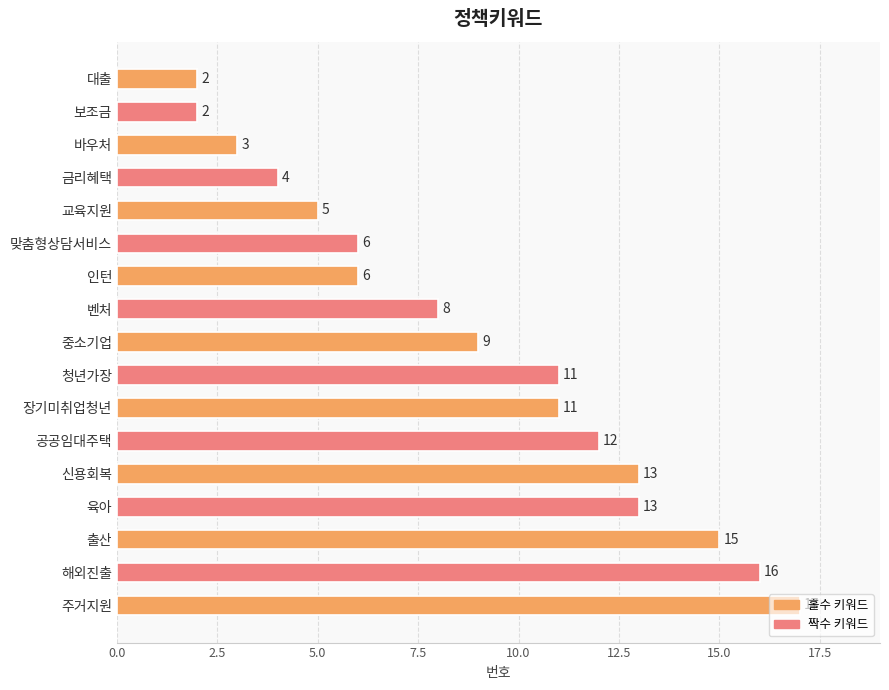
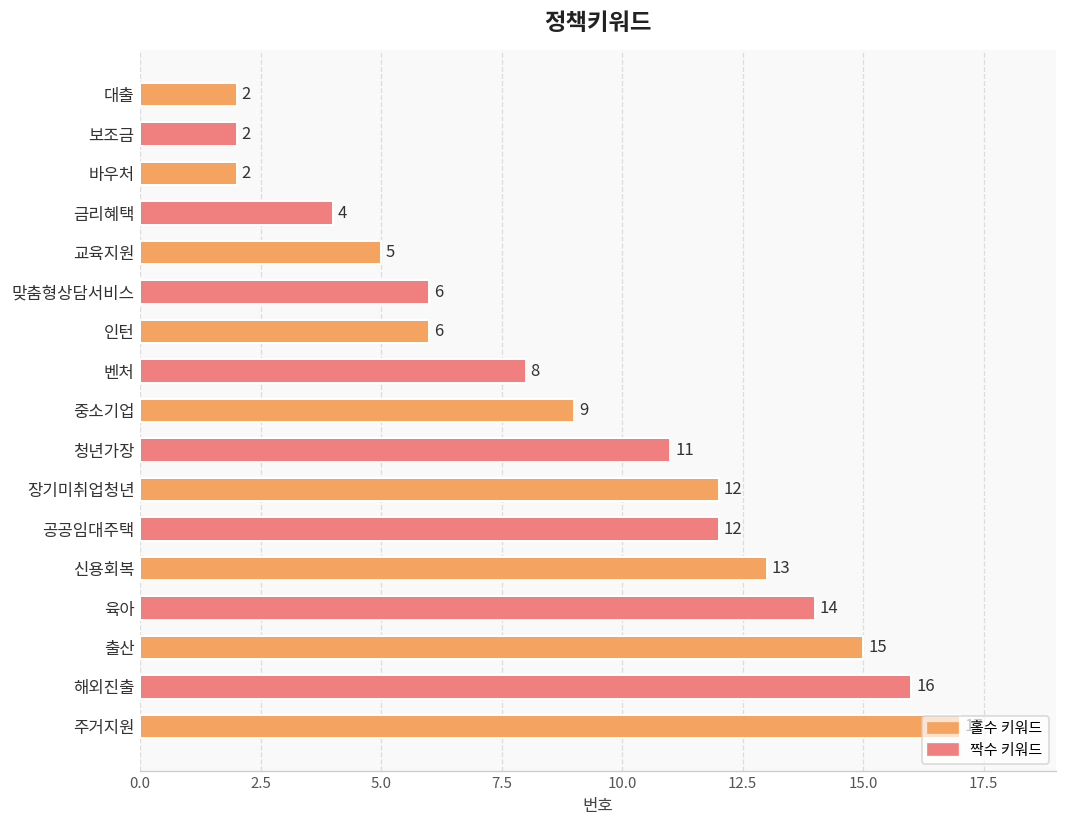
바우처: 3 -> 2
장기미취업청년: 11 -> 12
육아: 13 -> 14
